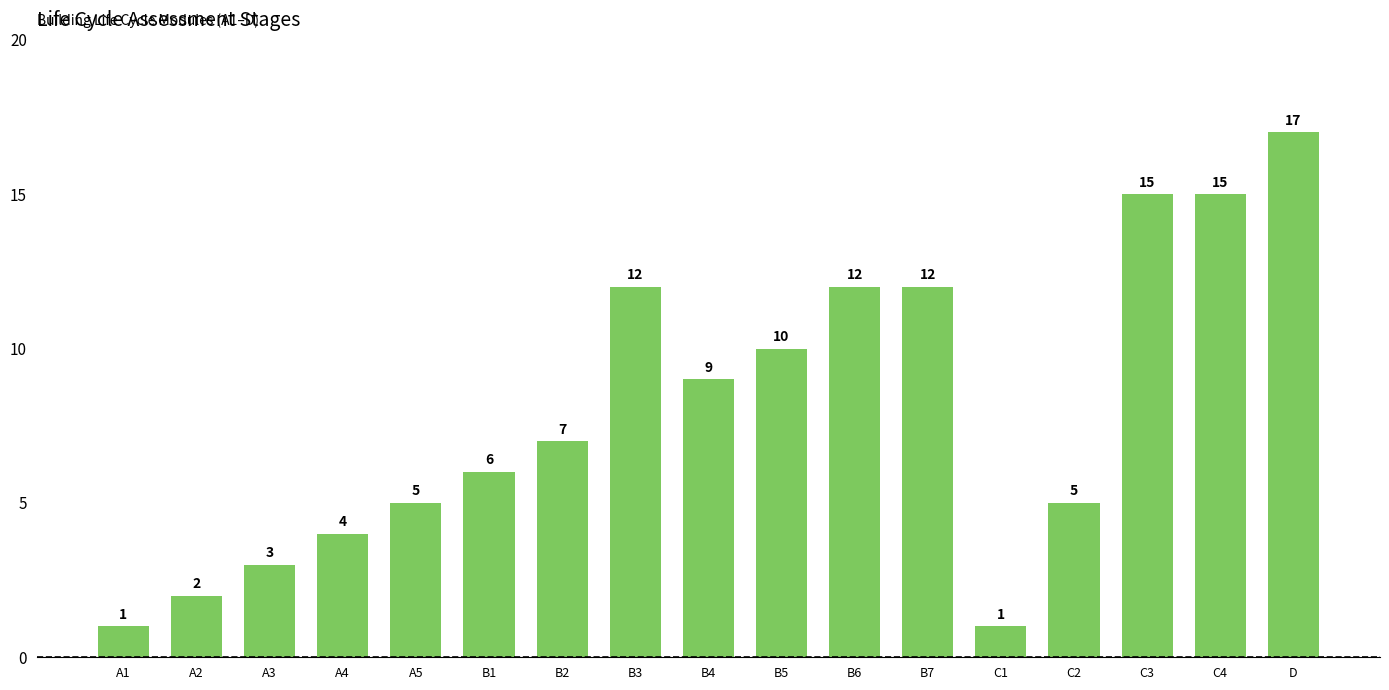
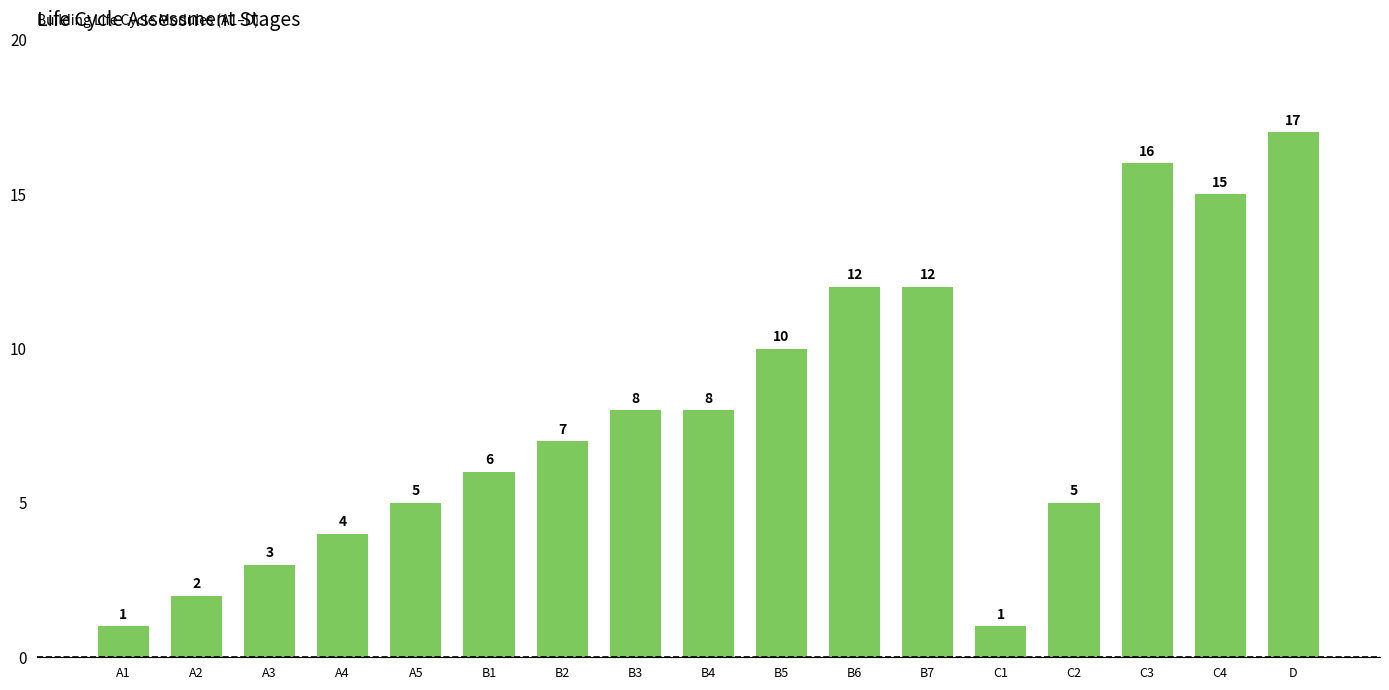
B3: 12 -> 8
B4: 9 -> 8
C3: 15 -> 16
